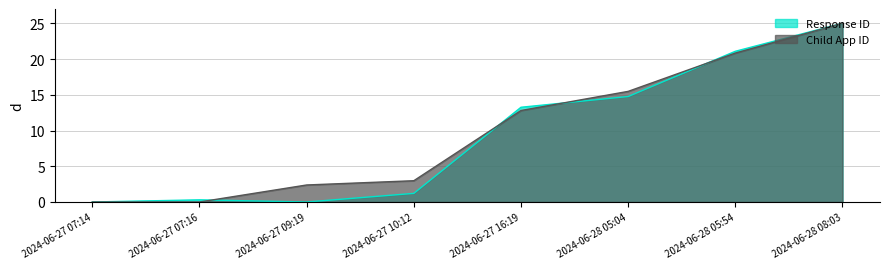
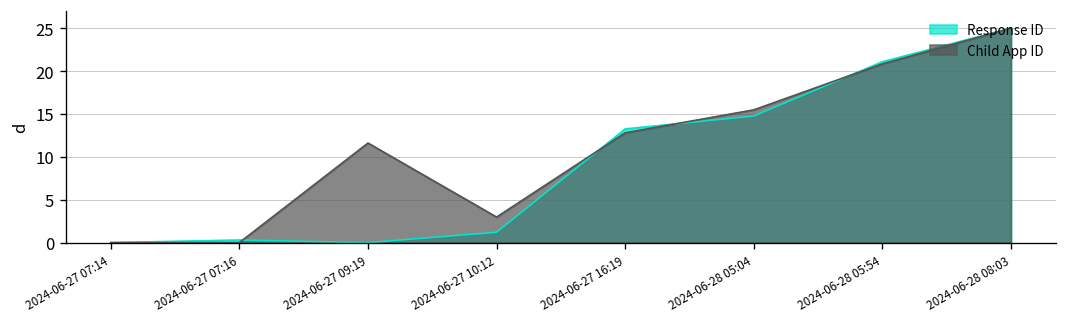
Child App ID, 2024-06-27 09:19: 2 -> 12
